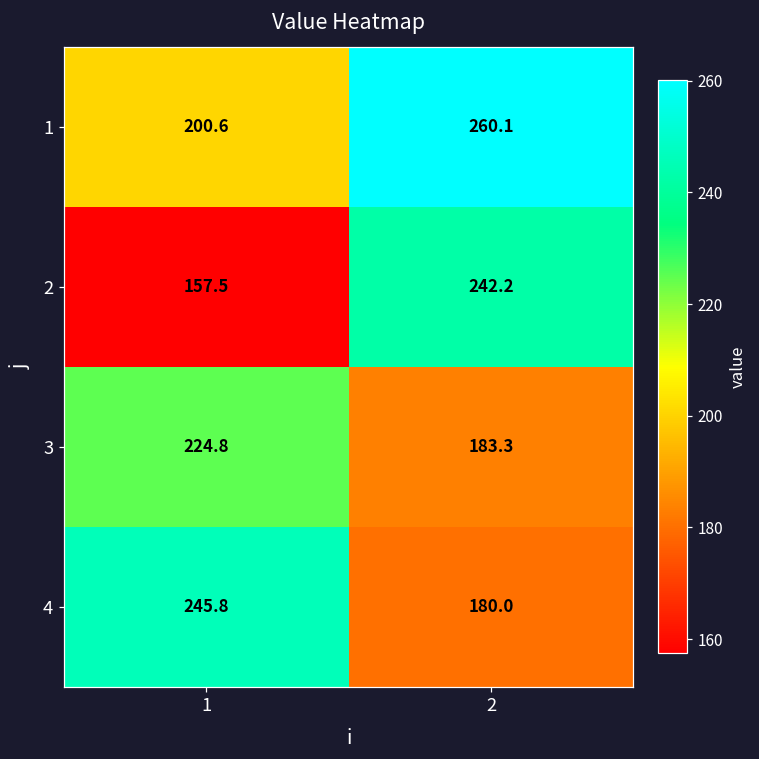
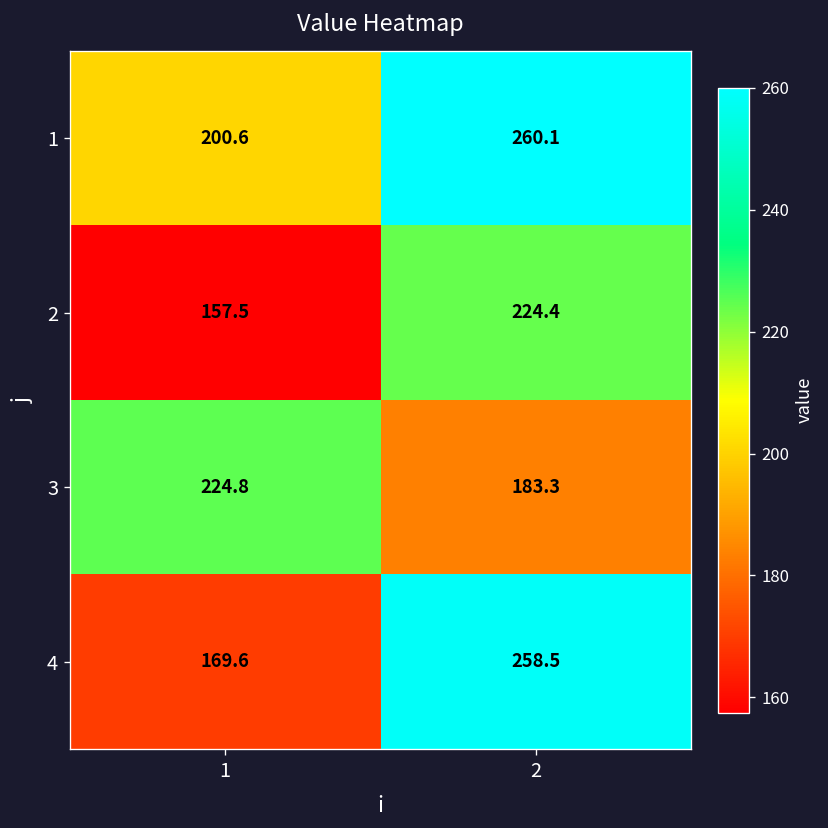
2, 2: 242.2 -> 224.4
4, 1: 245.8 -> 169.6
4, 2: 180.0 -> 258.5
